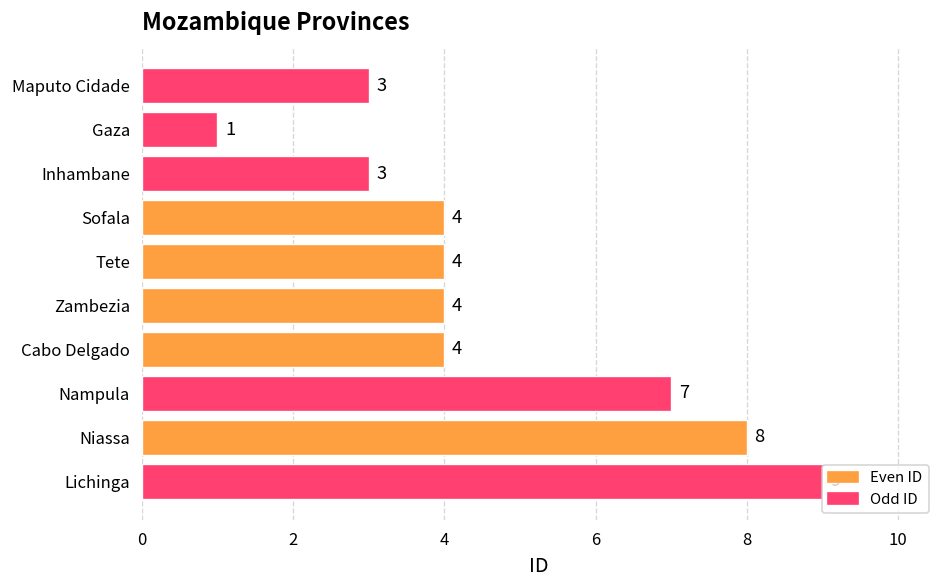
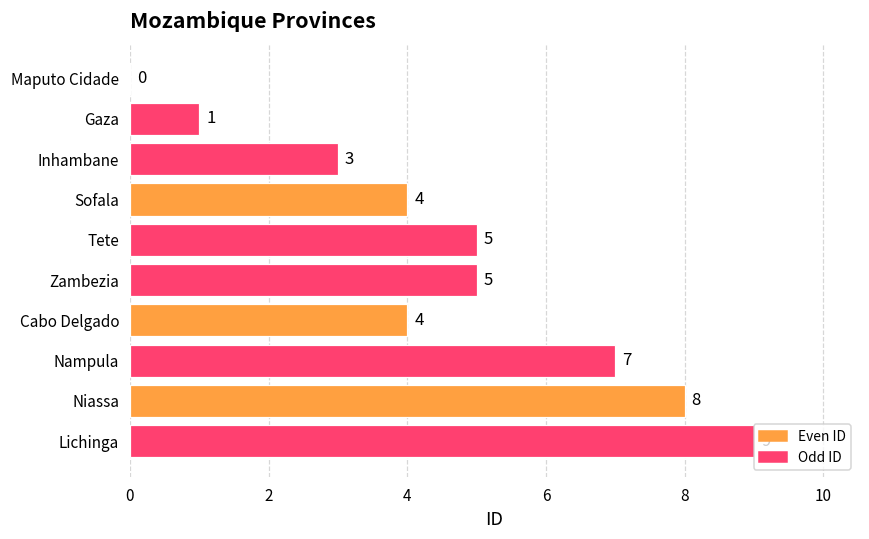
Maputo Cidade: 3 -> 0
Tete: 4 -> 5
Zambezia: 4 -> 5
